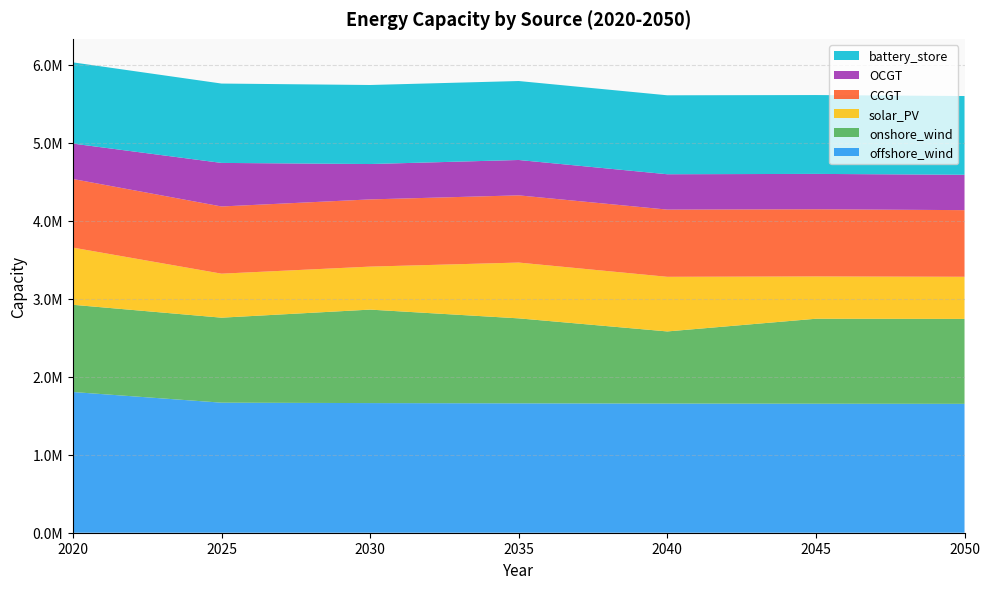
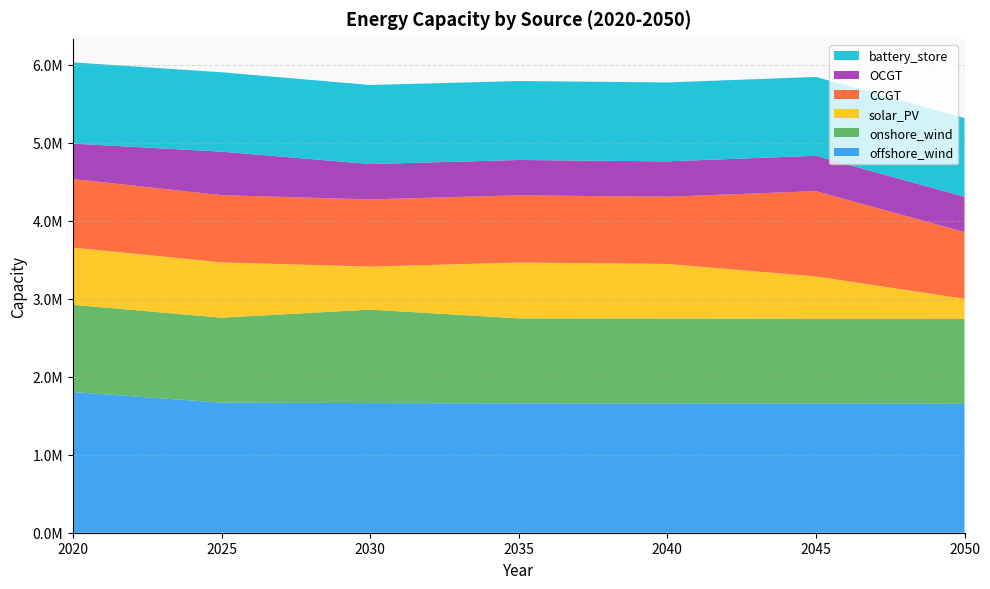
solar_PV, 2025: 600000 -> 700000
onshore_wind, 2040: 900000 -> 1100000
CCGT, 2045: 900000 -> 1100000
solar_PV, 2050: 500000 -> 300000
